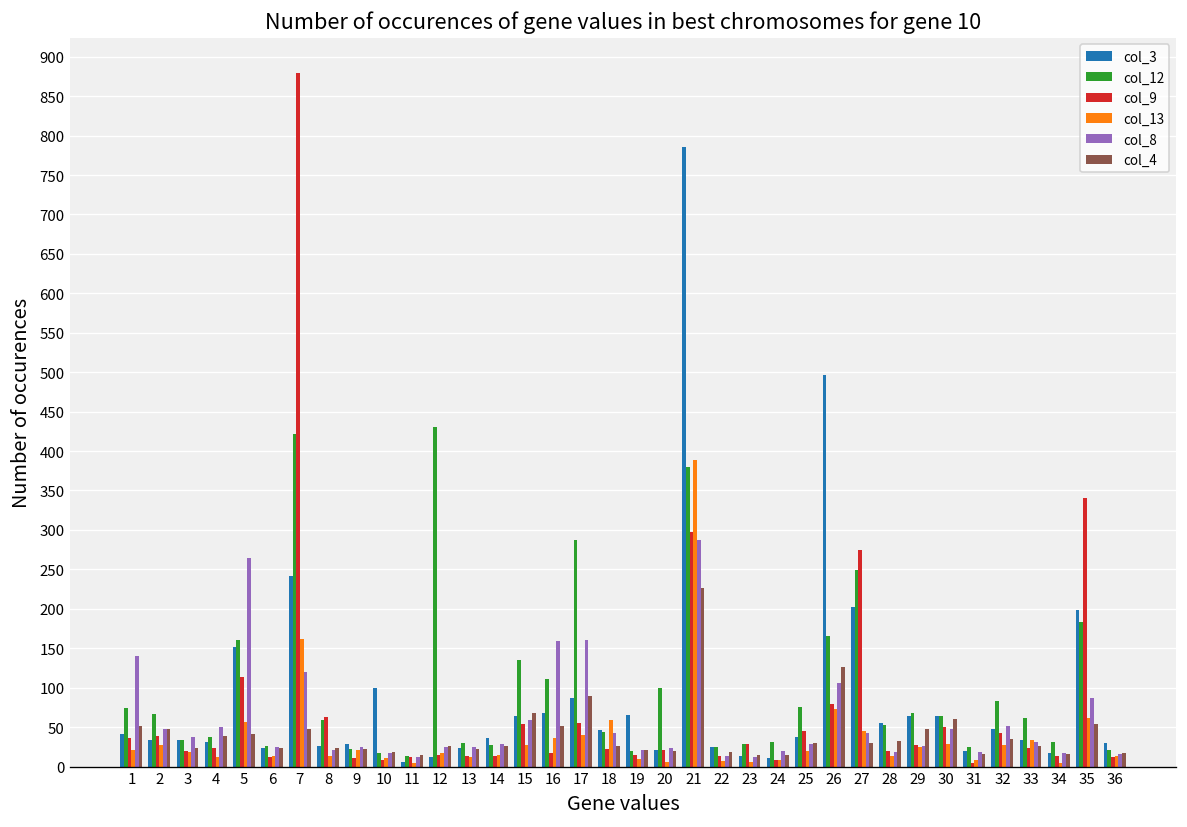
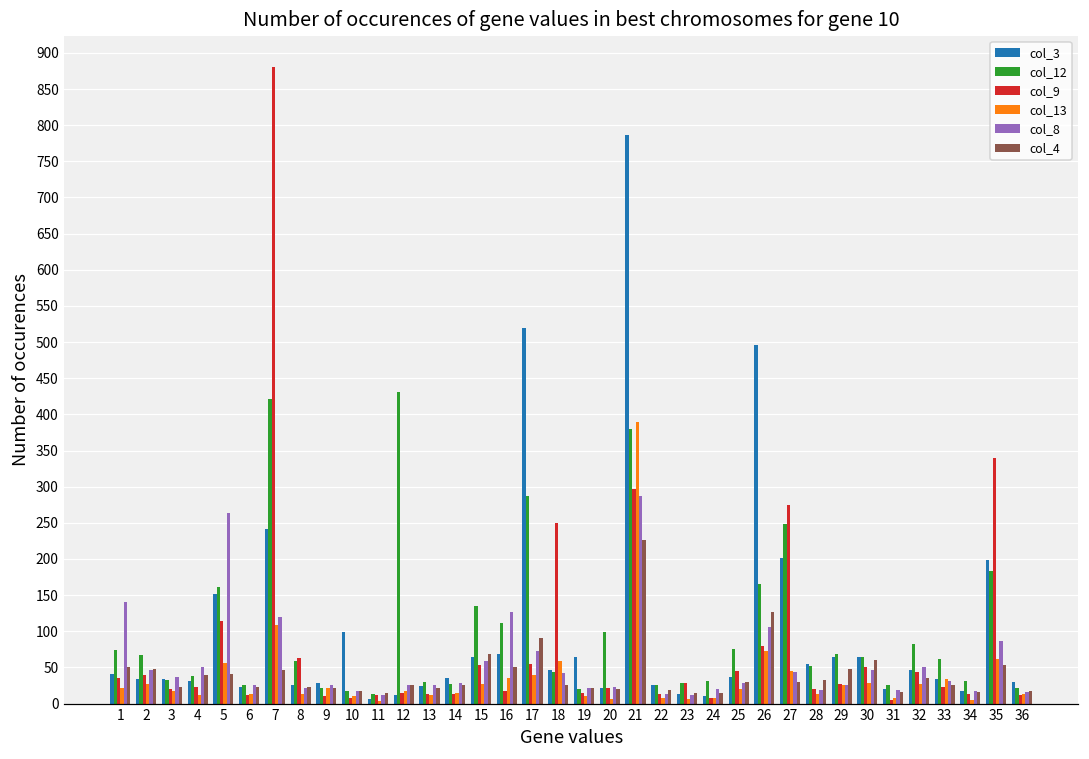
col_13, 7: 160 -> 110
col_8, 16: 160 -> 130
col_3, 17: 90 -> 520
col_8, 17: 160 -> 70
col_9, 18: 20 -> 250
